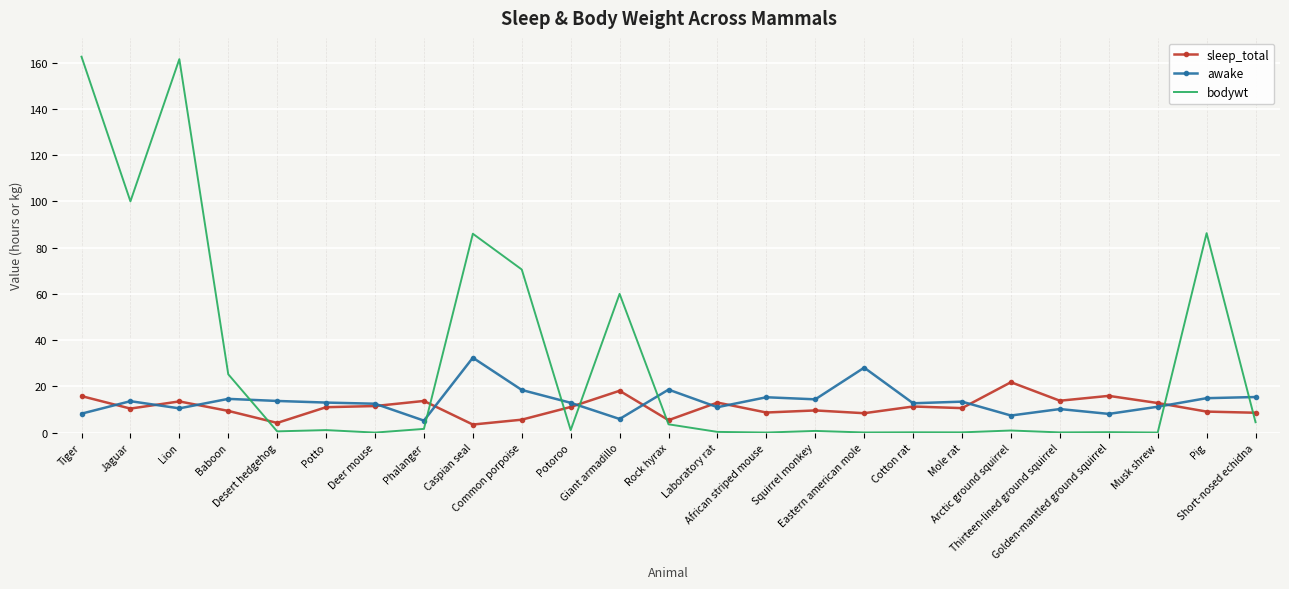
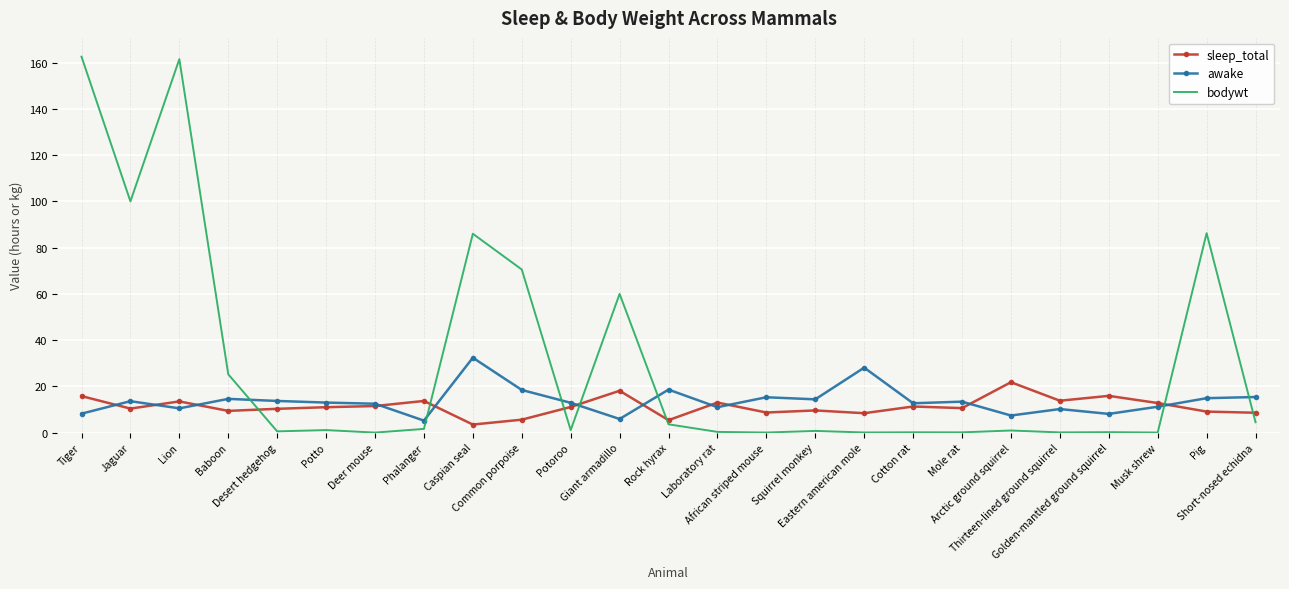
sleep_total, Desert hedgehog: 4 -> 10
